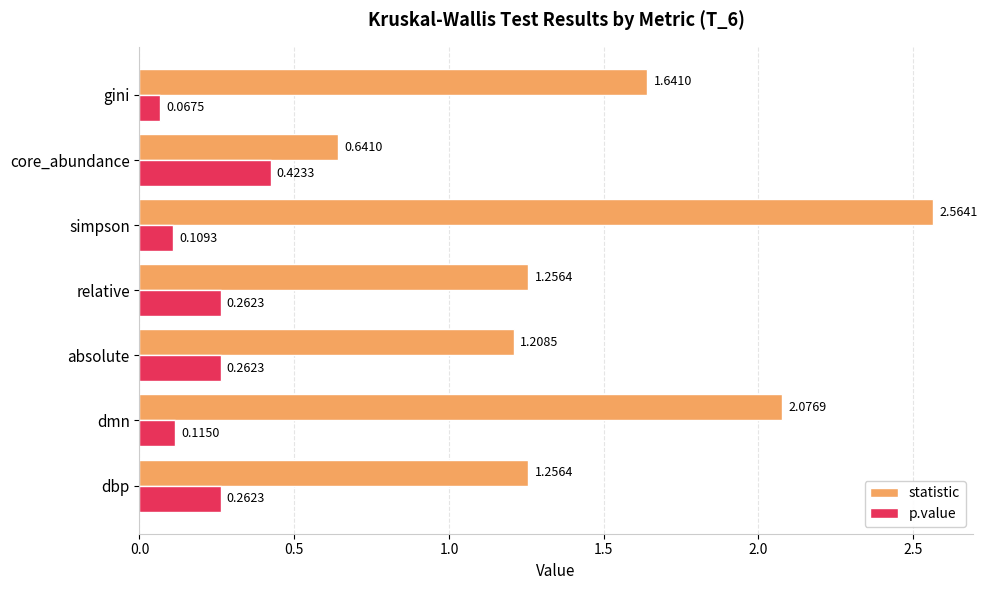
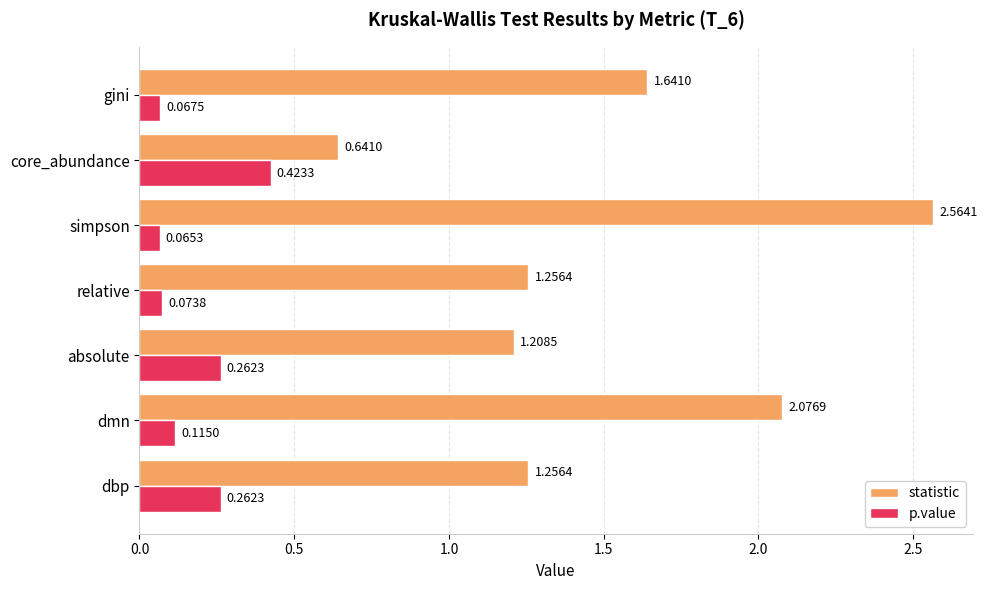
p.value, simpson: 0.1093 -> 0.0653
p.value, relative: 0.2623 -> 0.0738
